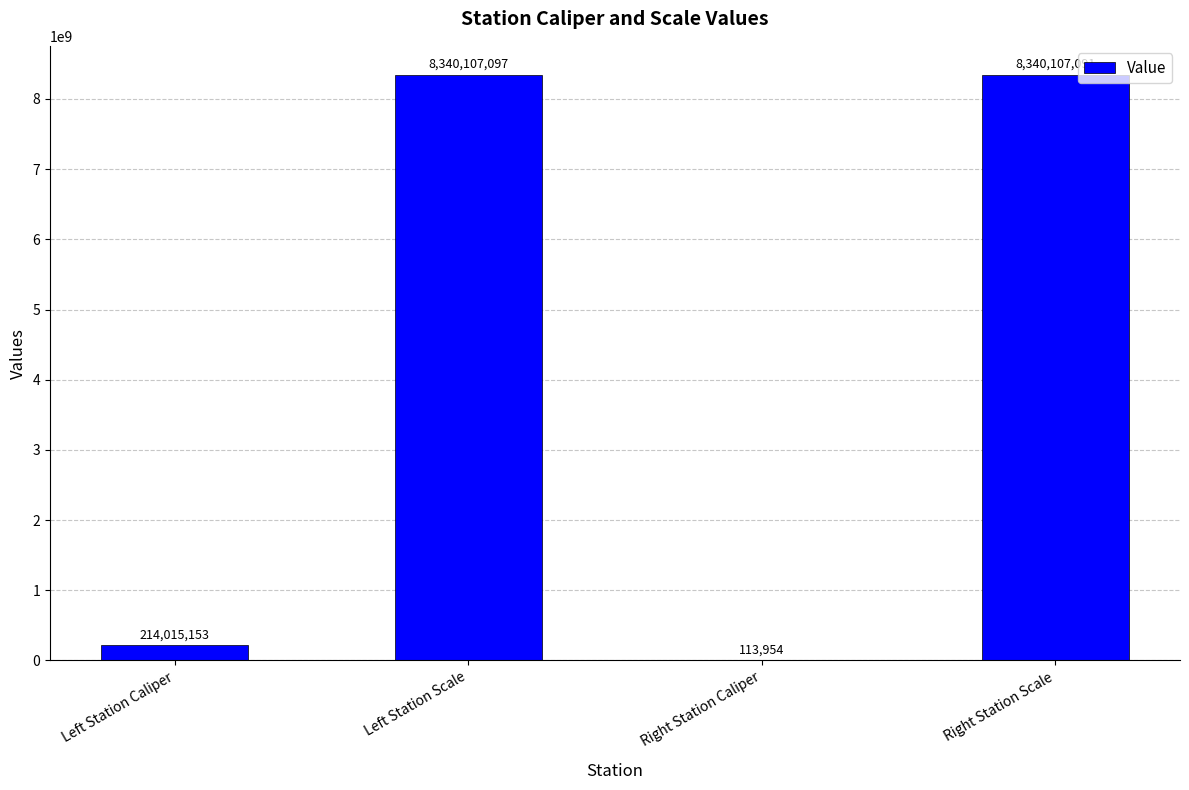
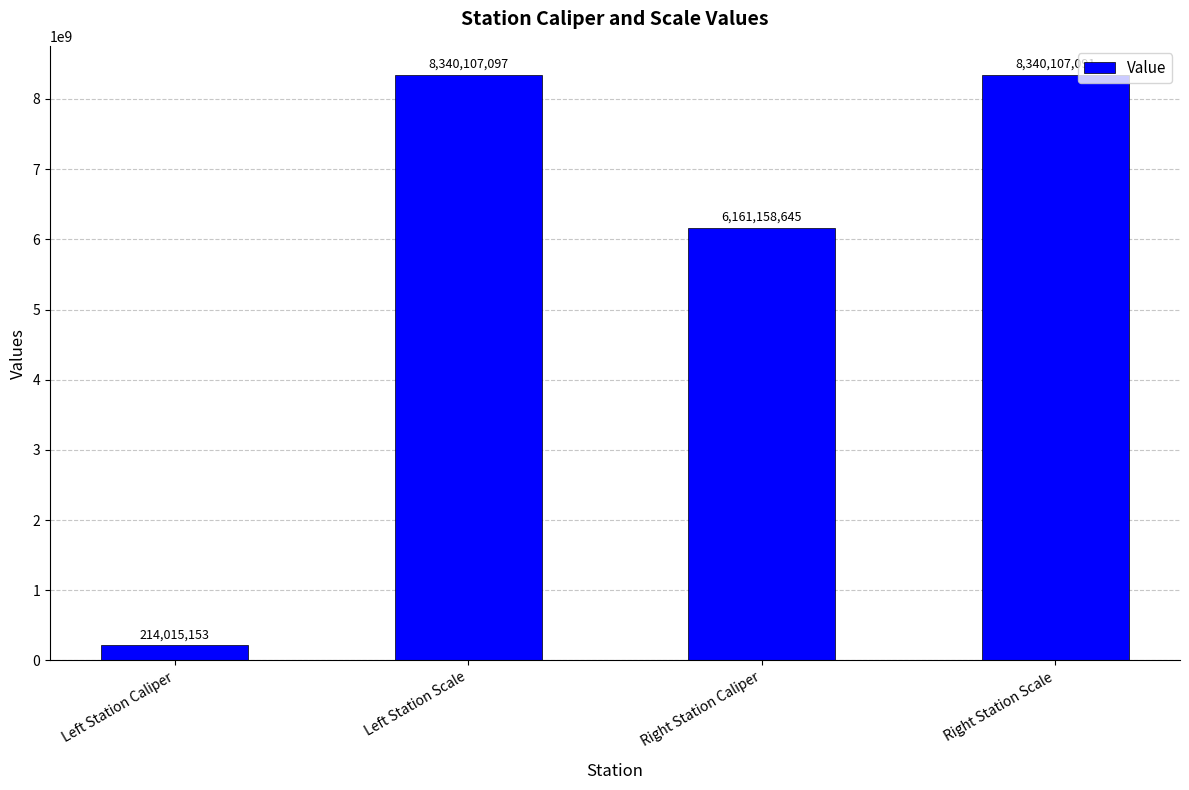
Right Station Caliper: 113,954 -> 6,161,158,645
